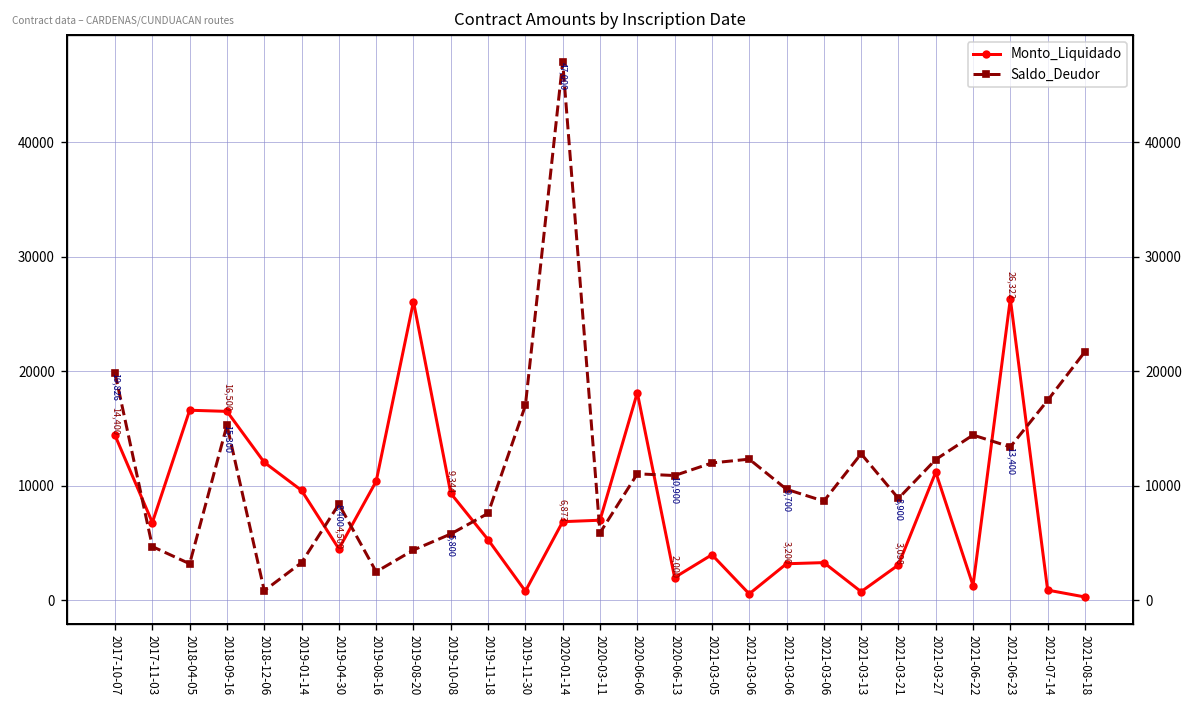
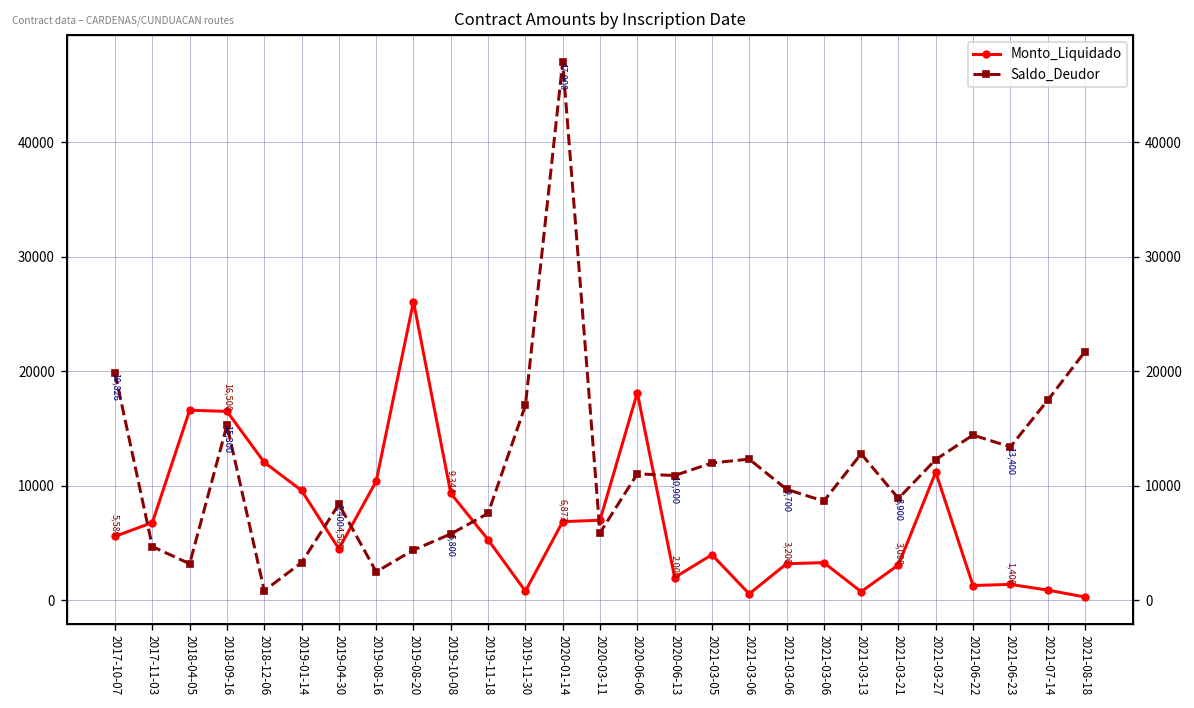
Monto_Liquidado, 2017-10-07: 14,400 -> 5,589
Monto_Liquidado, 2021-06-23: 26,322 -> 1,400
